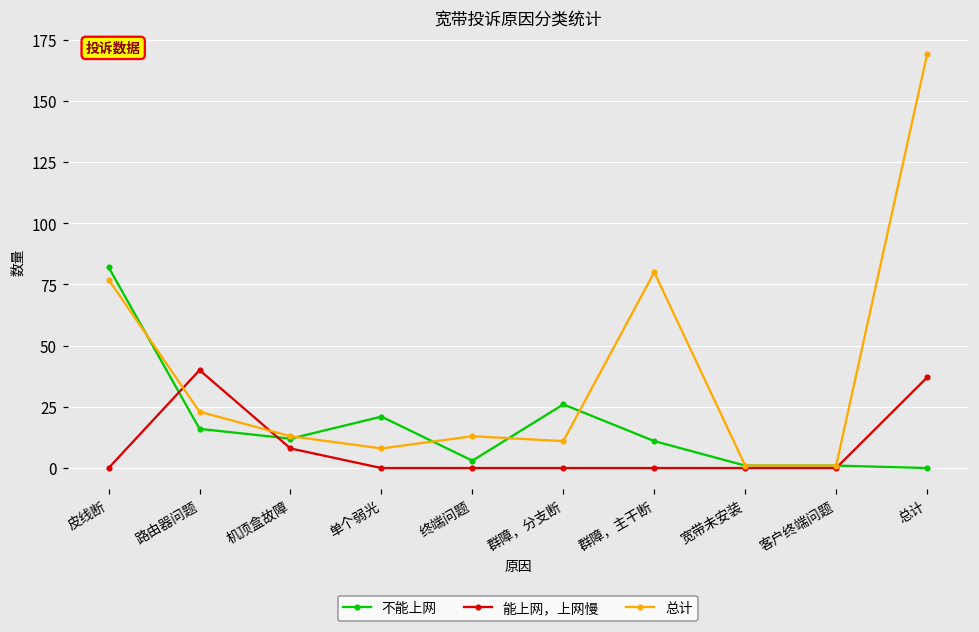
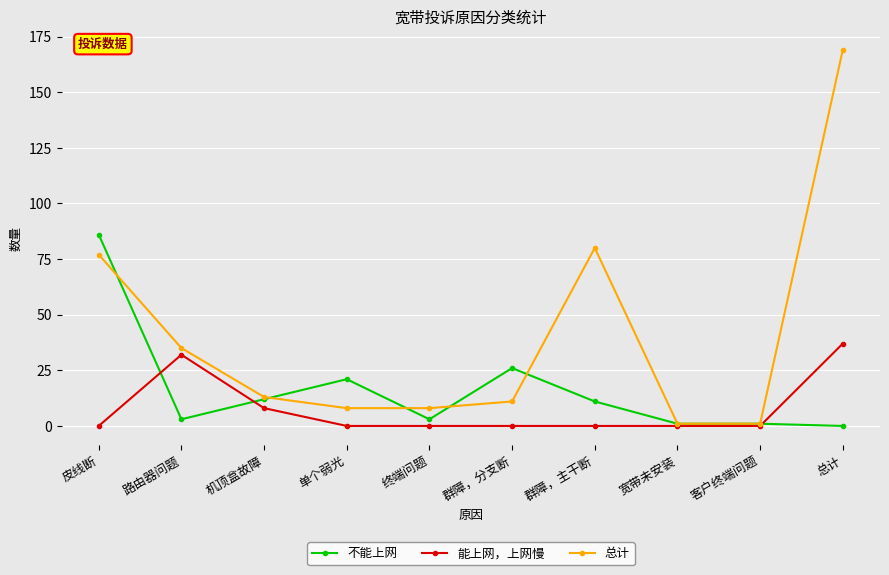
不能上网, 皮线断: 82 -> 86
不能上网, 路由器问题: 16 -> 3
能上网，上网慢, 路由器问题: 40 -> 32
总计, 路由器问题: 23 -> 35
总计, 终端问题: 13 -> 8
